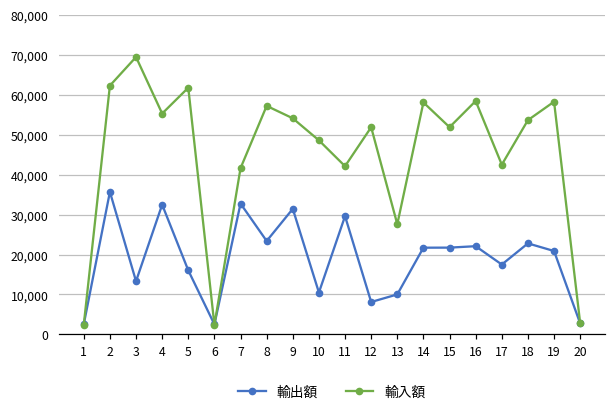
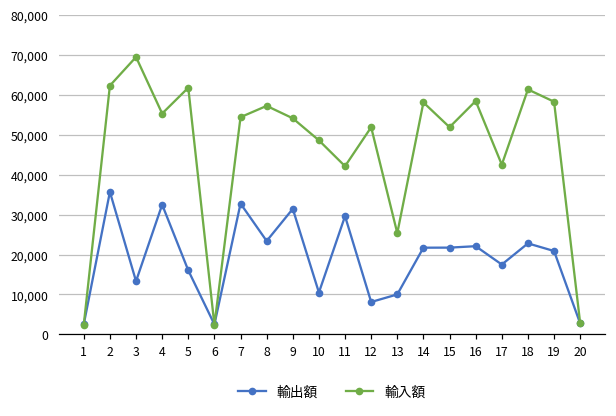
輸入額, 7: 42,000 -> 54,000
輸入額, 13: 28,000 -> 25,000
輸入額, 18: 54,000 -> 61,000
